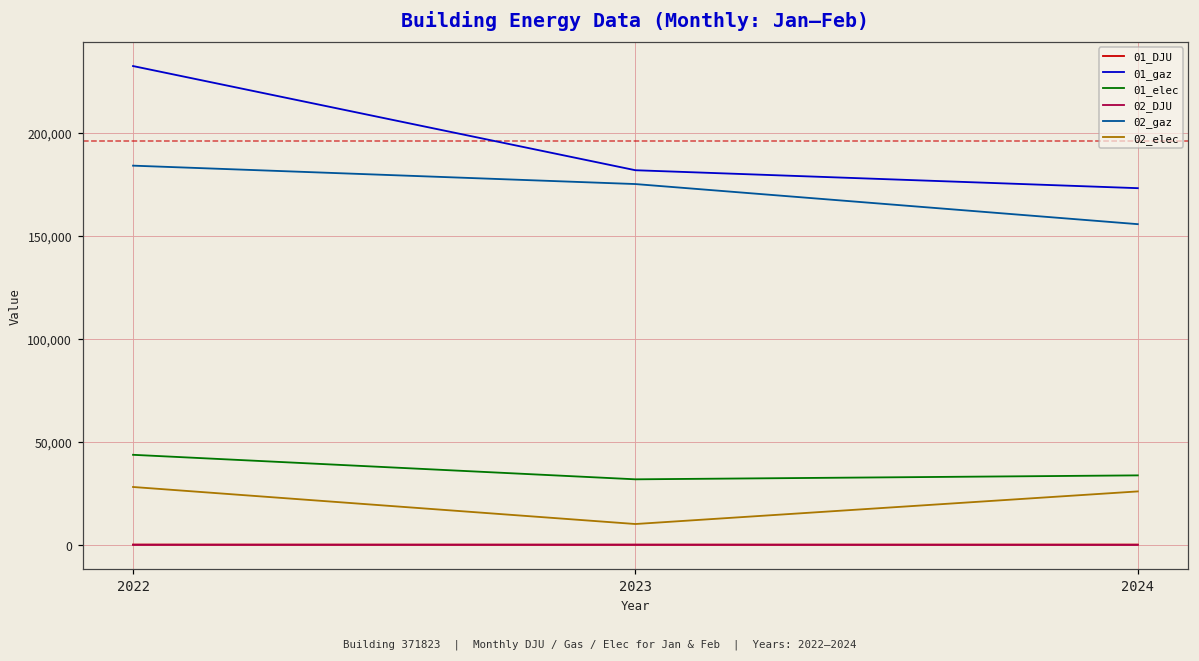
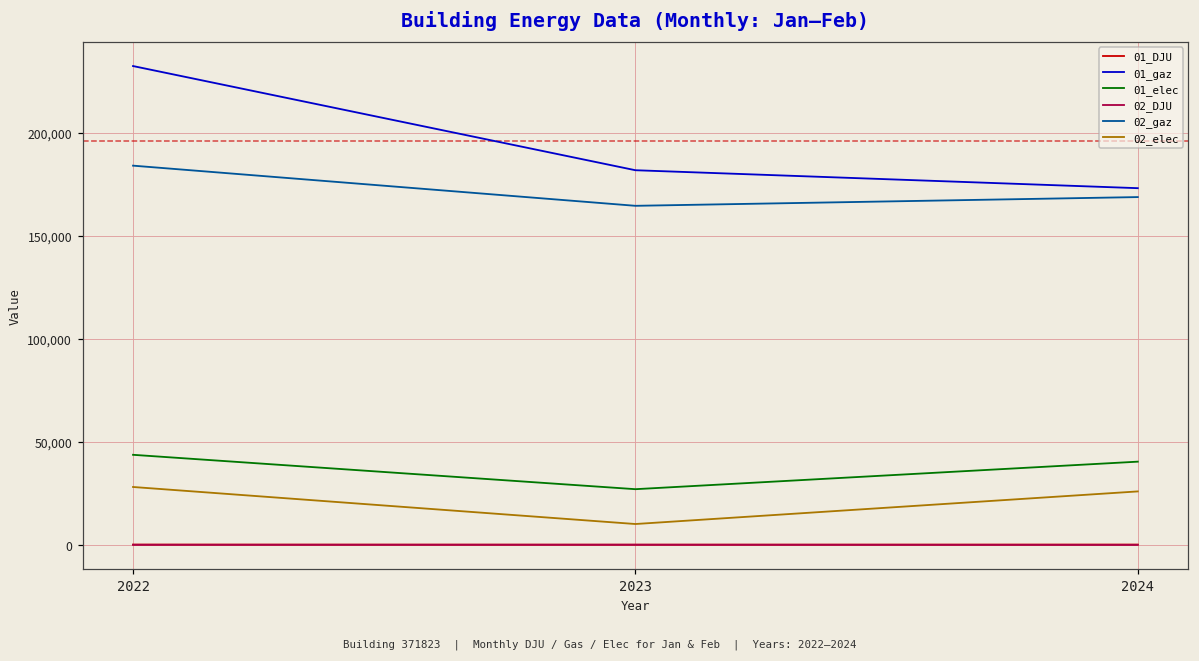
01_elec, 2023: 32,000 -> 27,000
02_gaz, 2023: 175,000 -> 165,000
01_elec, 2024: 34,000 -> 41,000
02_gaz, 2024: 156,000 -> 169,000
